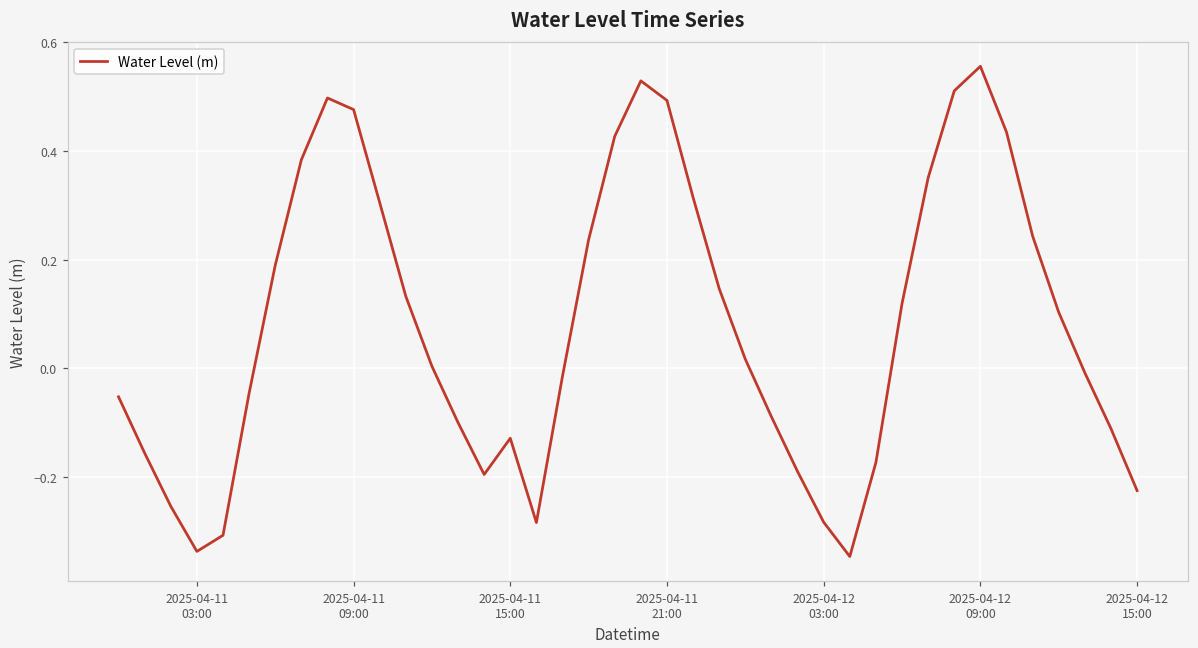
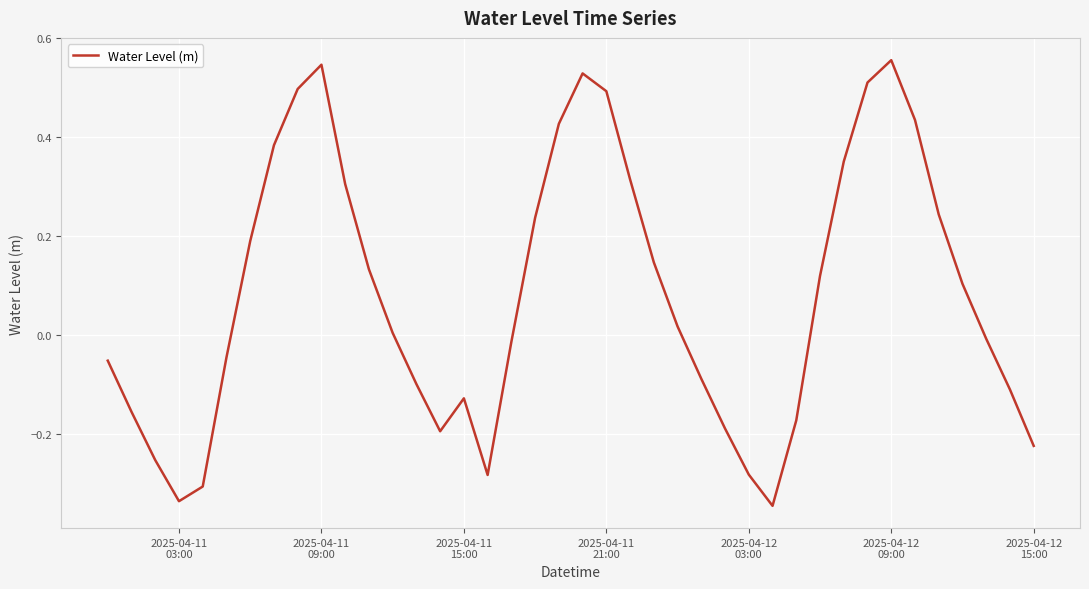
2025-04-11 09:00: 0.48 -> 0.55
